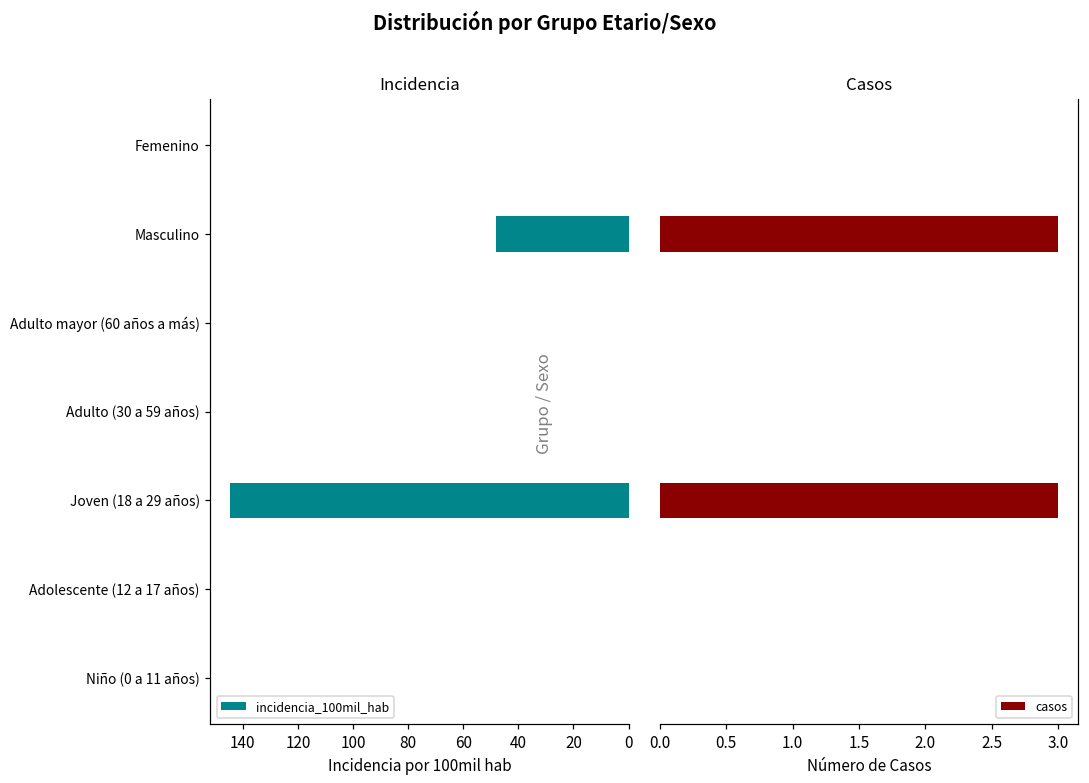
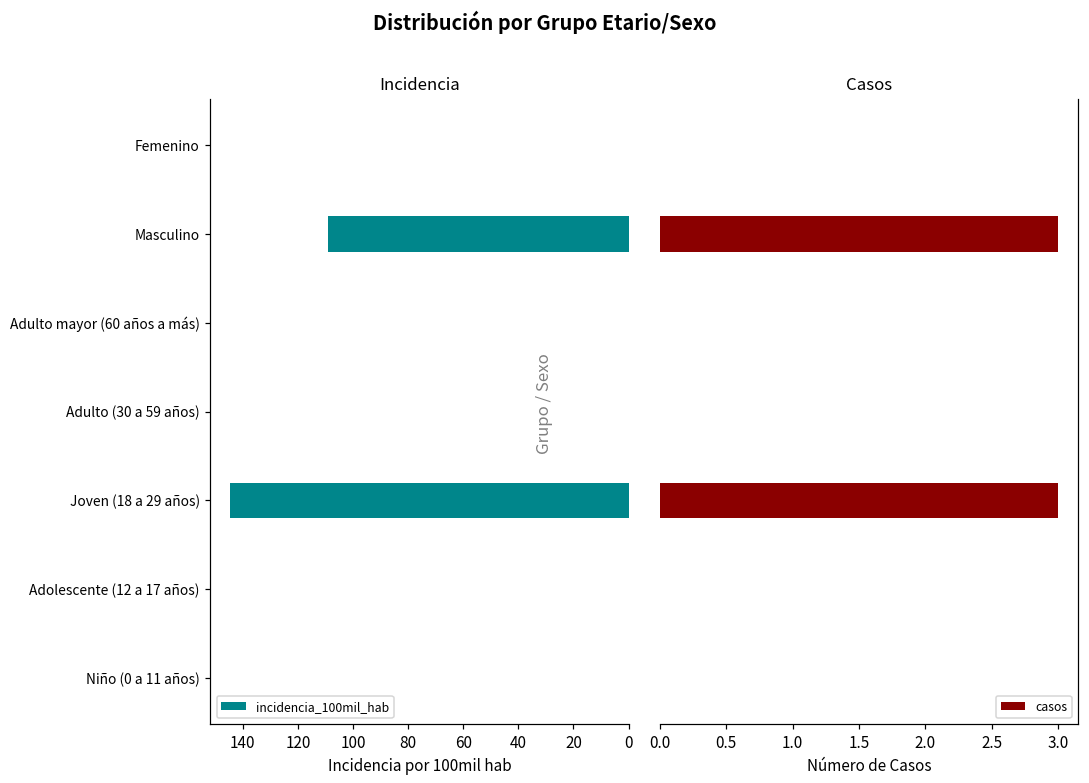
Incidencia, Masculino: 48 -> 109
